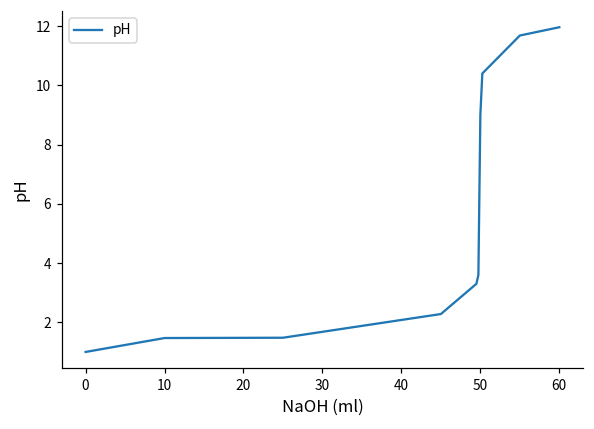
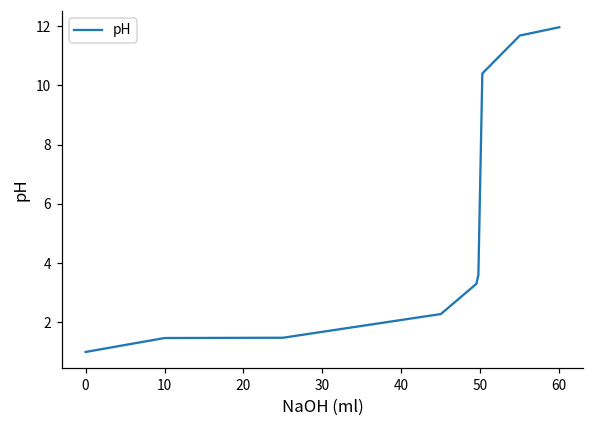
50: 9 -> 7
